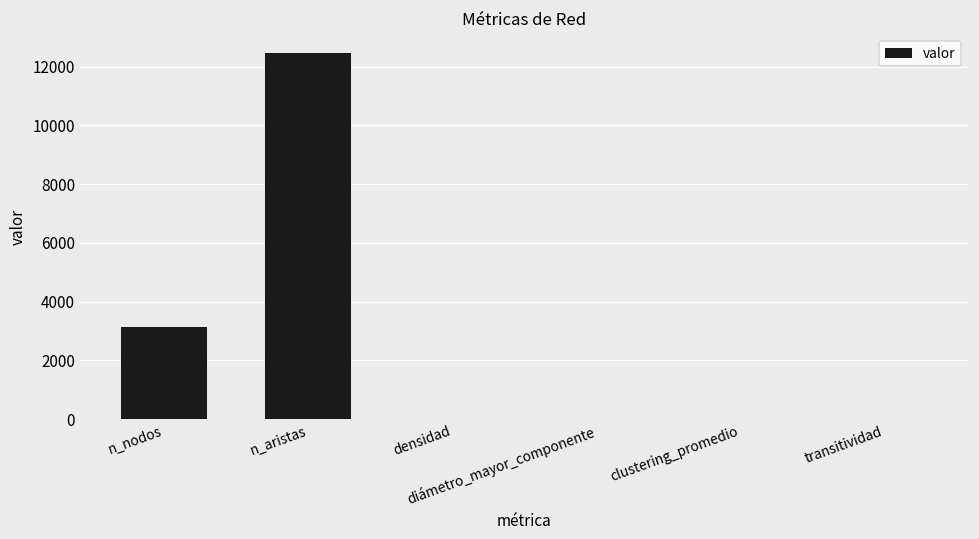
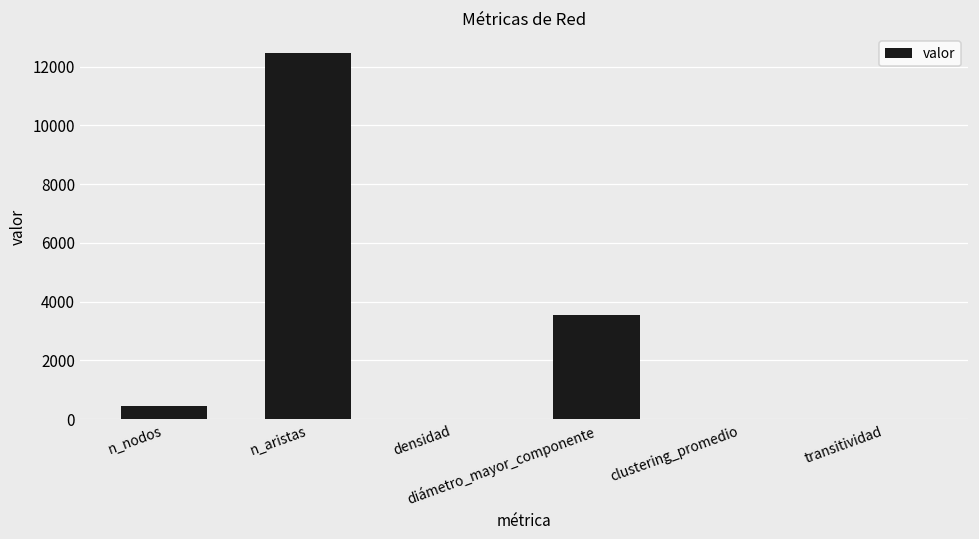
n_nodos: 3100 -> 400
diámetro_mayor_componente: 0 -> 3600
